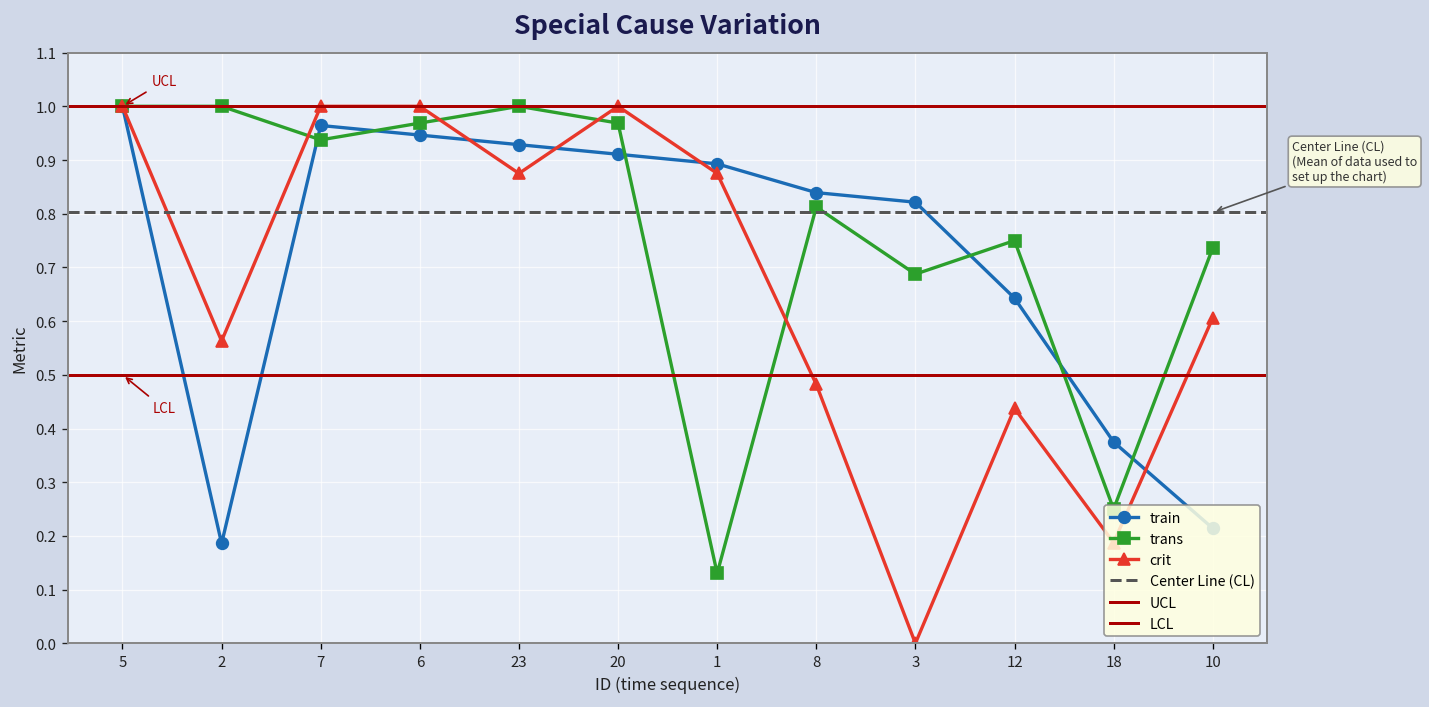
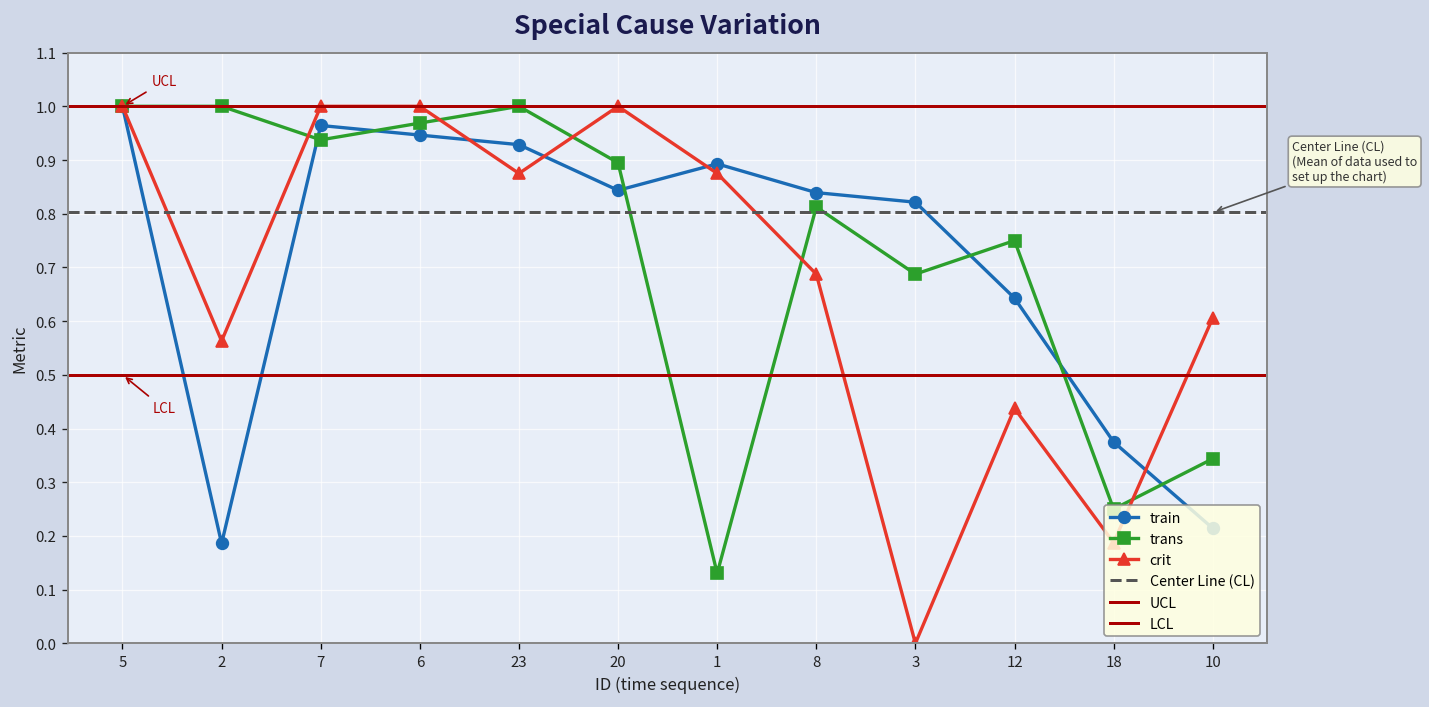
train, 20: 0.91 -> 0.84
trans, 20: 0.97 -> 0.89
crit, 8: 0.48 -> 0.69
trans, 10: 0.74 -> 0.34
